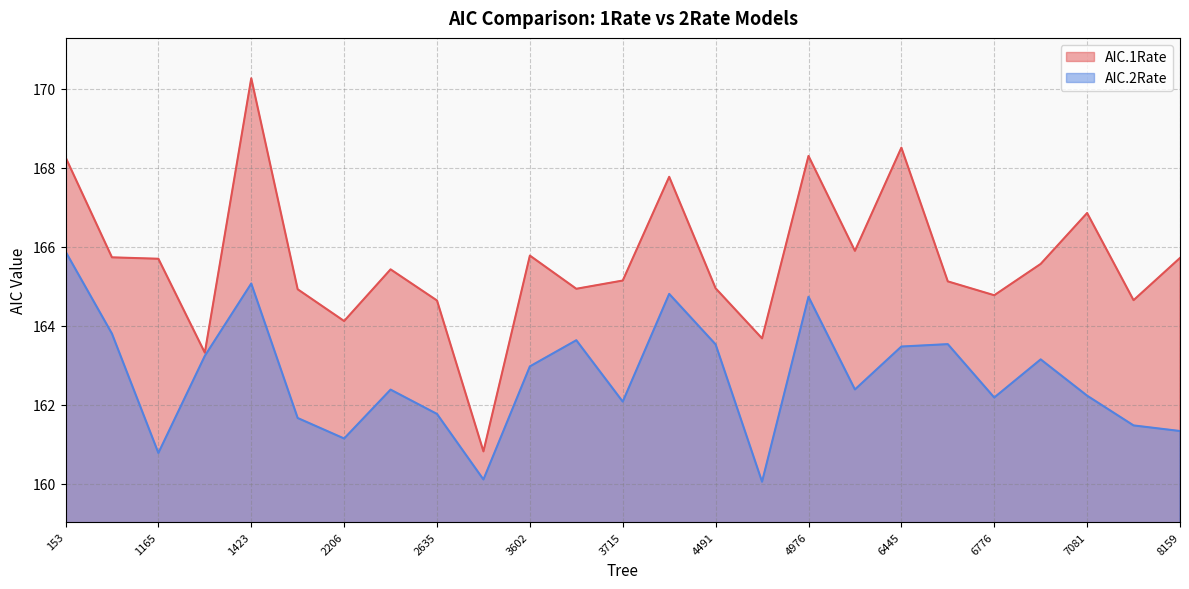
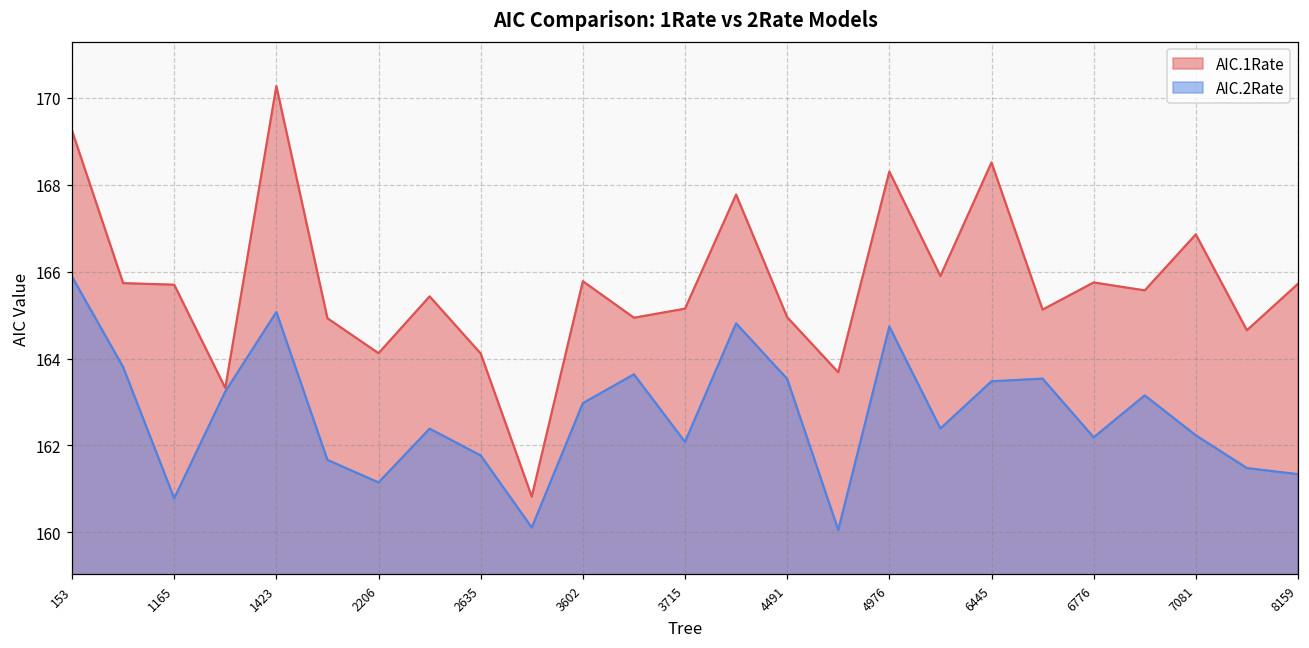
AIC.1Rate, 153: 168.3 -> 169.2
AIC.1Rate, 2635: 164.6 -> 164.1
AIC.1Rate, 6776: 164.8 -> 165.8
